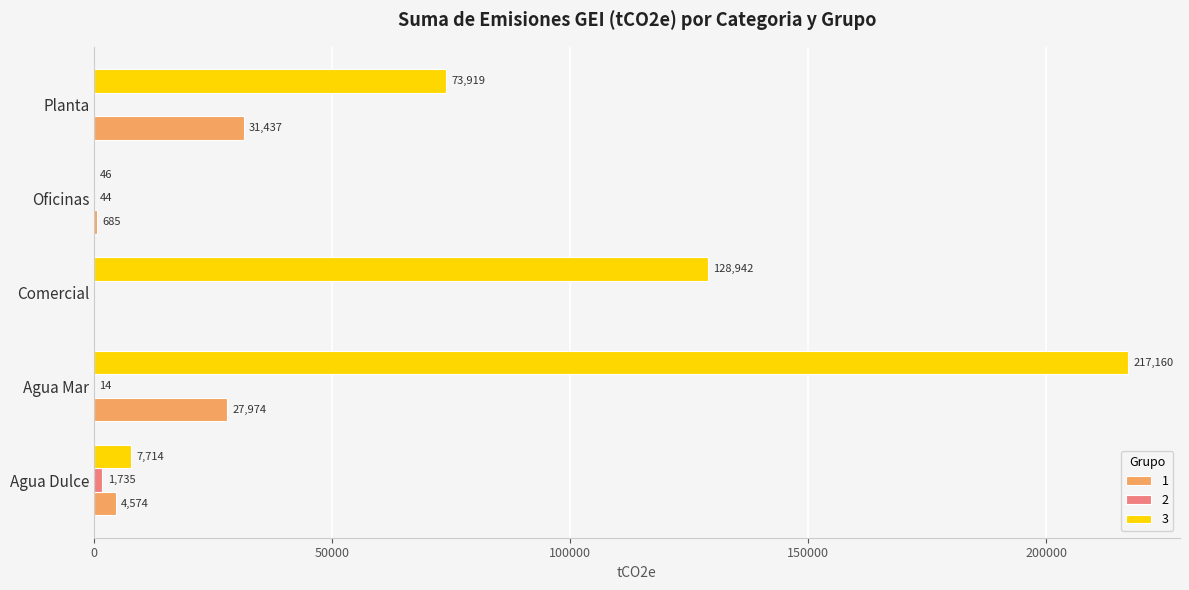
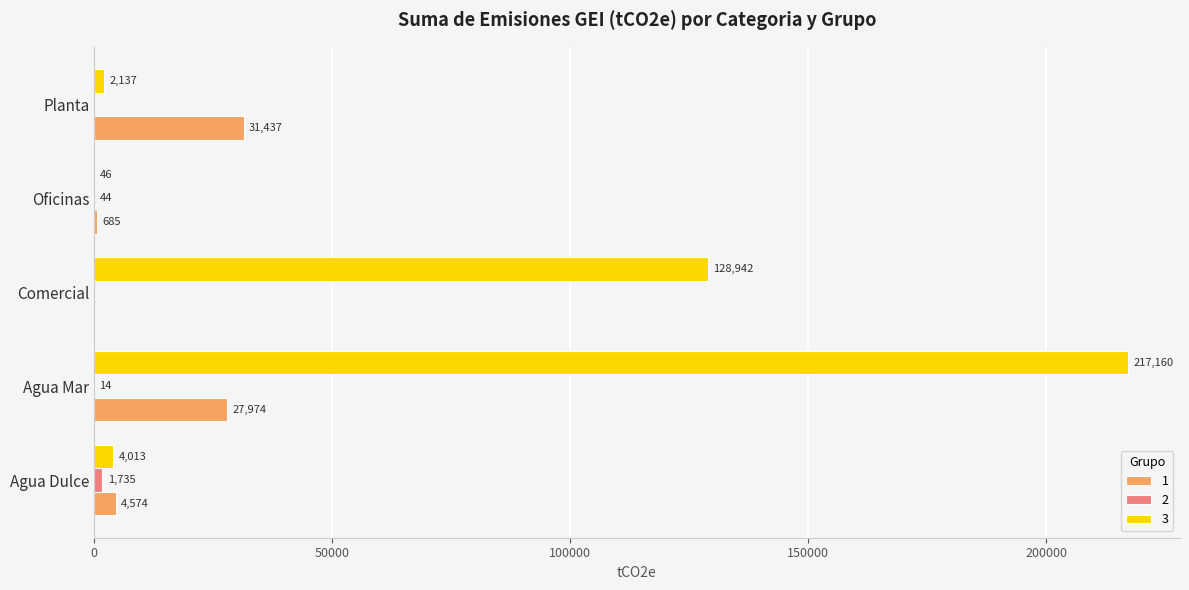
3, Planta: 73,919 -> 2,137
3, Agua Dulce: 7,714 -> 4,013
